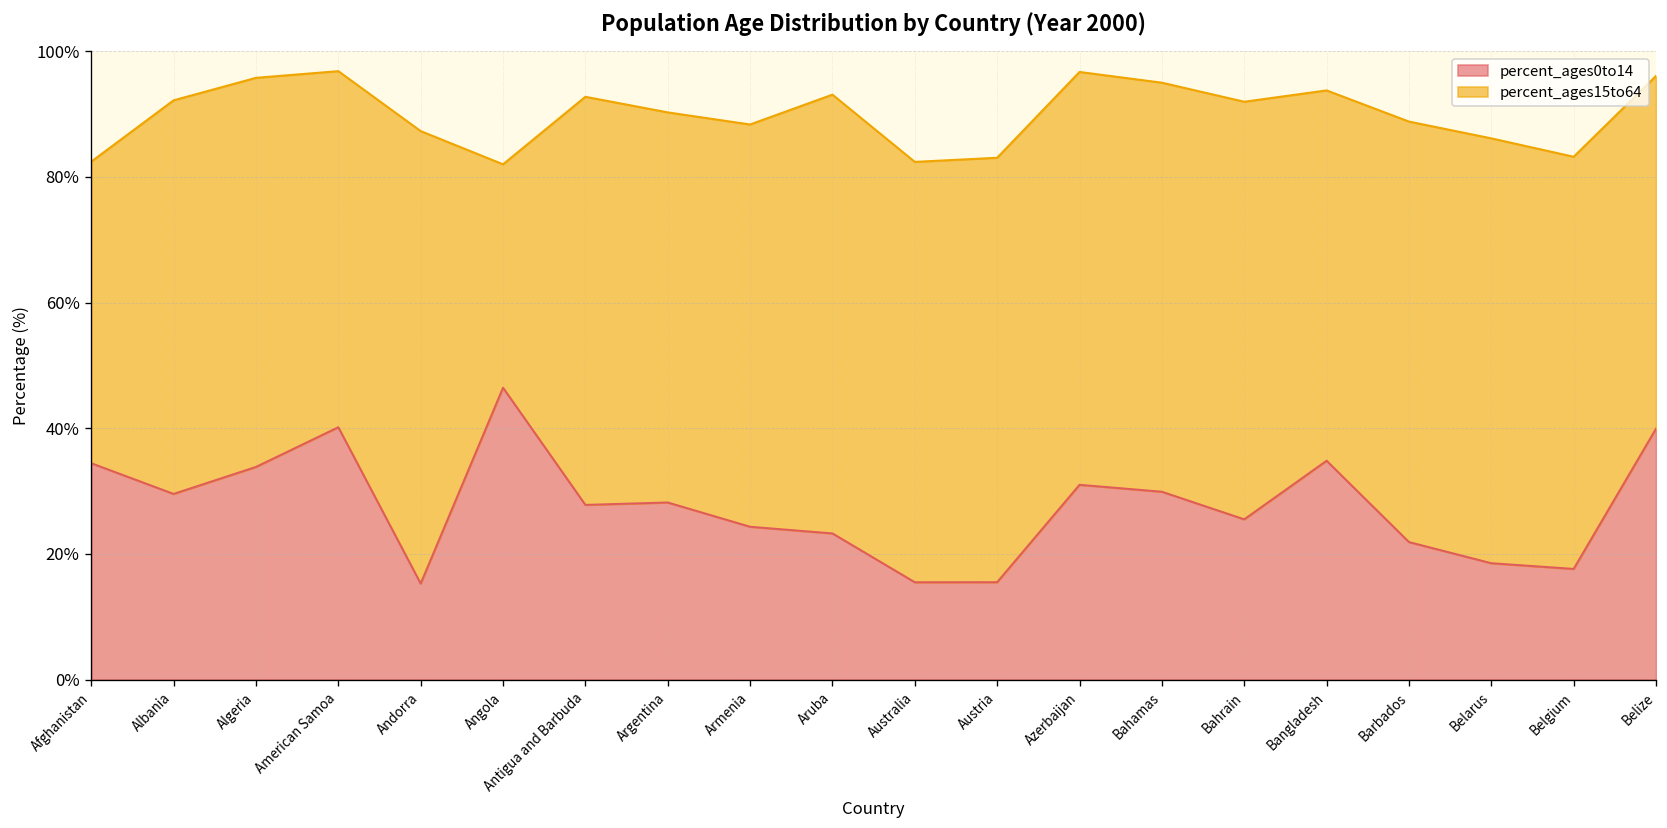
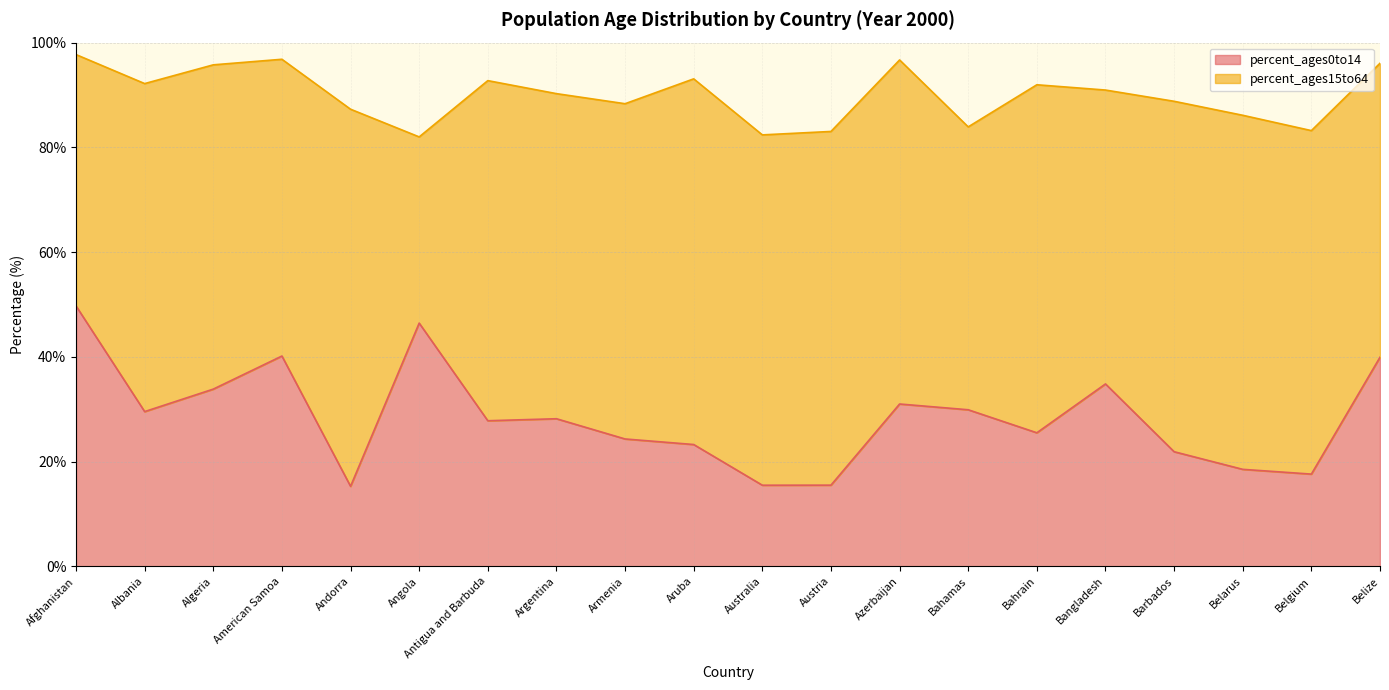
percent_ages0to14, Afghanistan: 34% -> 50%
percent_ages15to64, Bahamas: 65% -> 54%
percent_ages15to64, Bangladesh: 59% -> 56%
